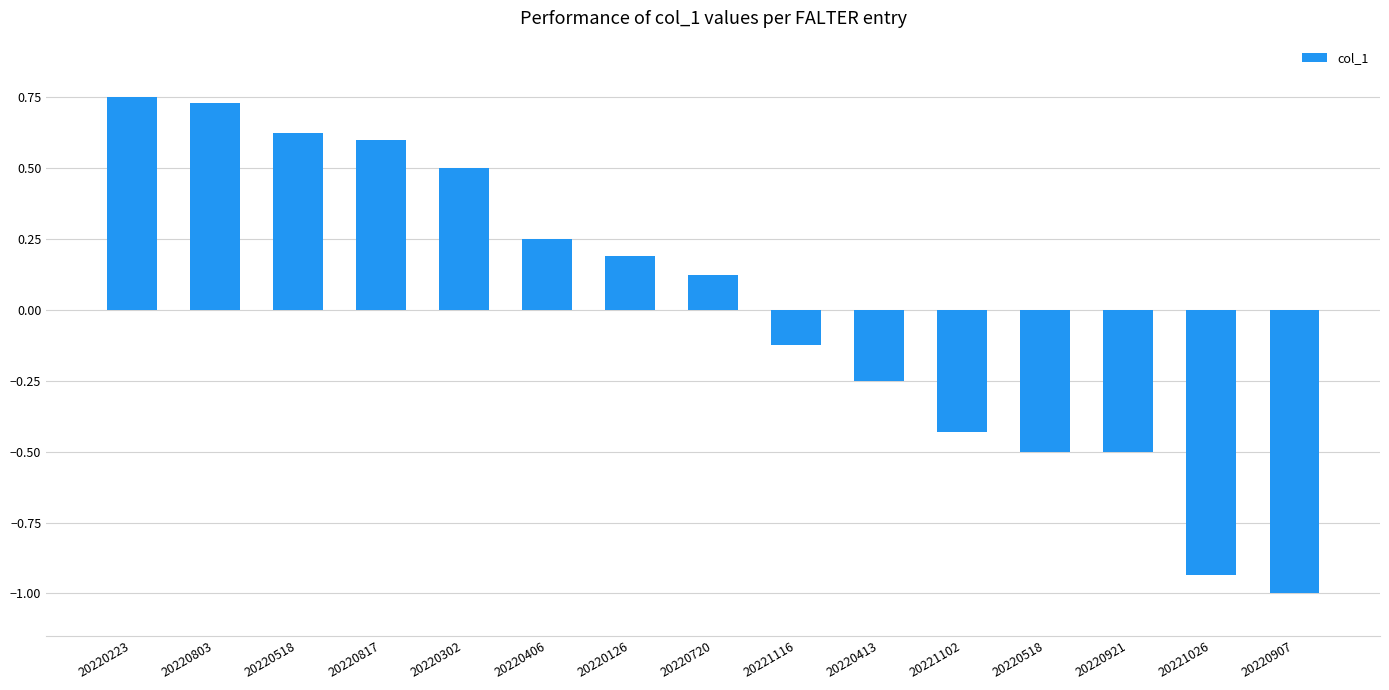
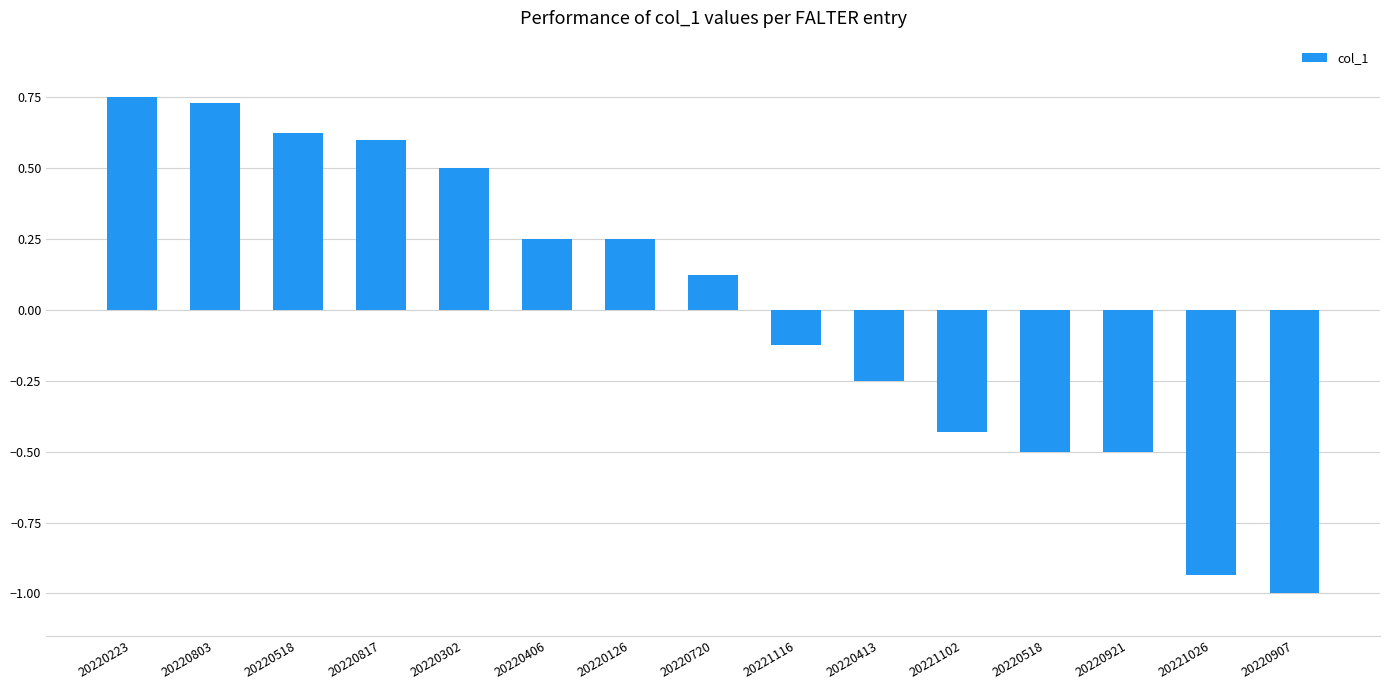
20220126: 0.19 -> 0.25
